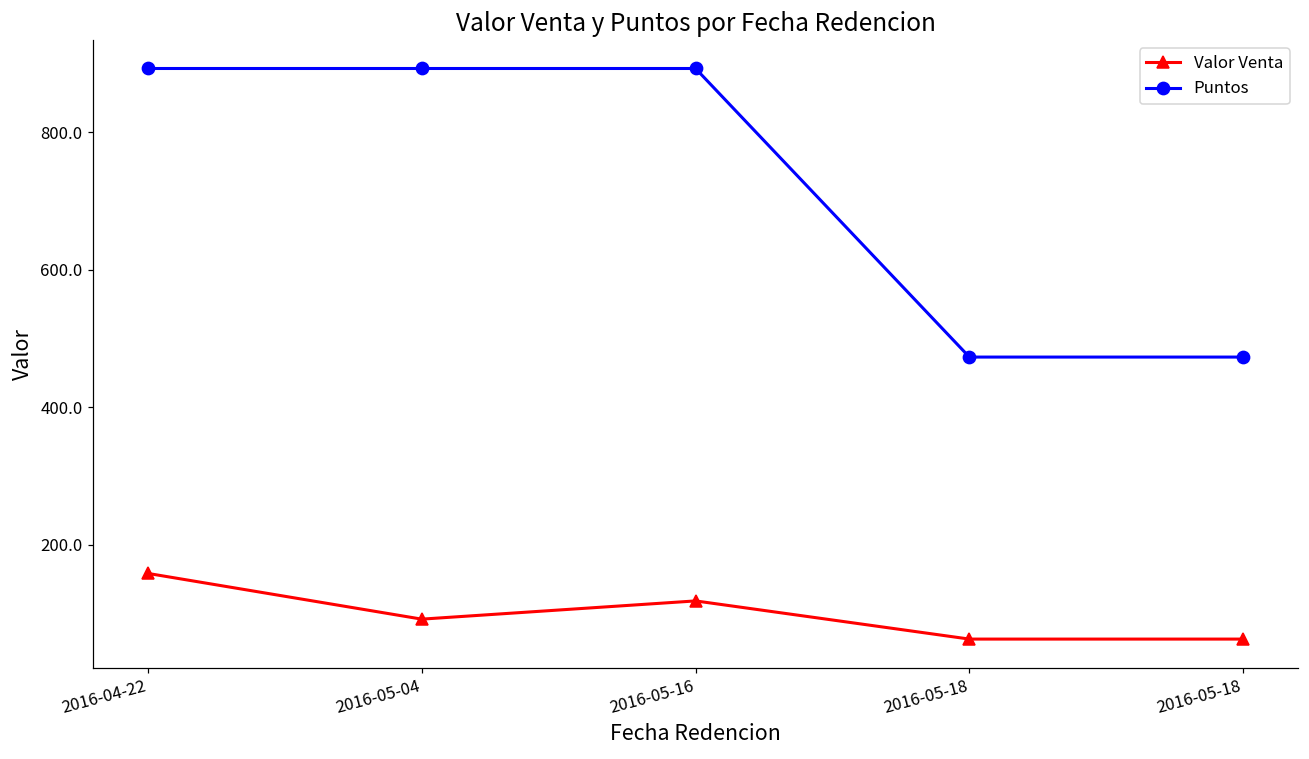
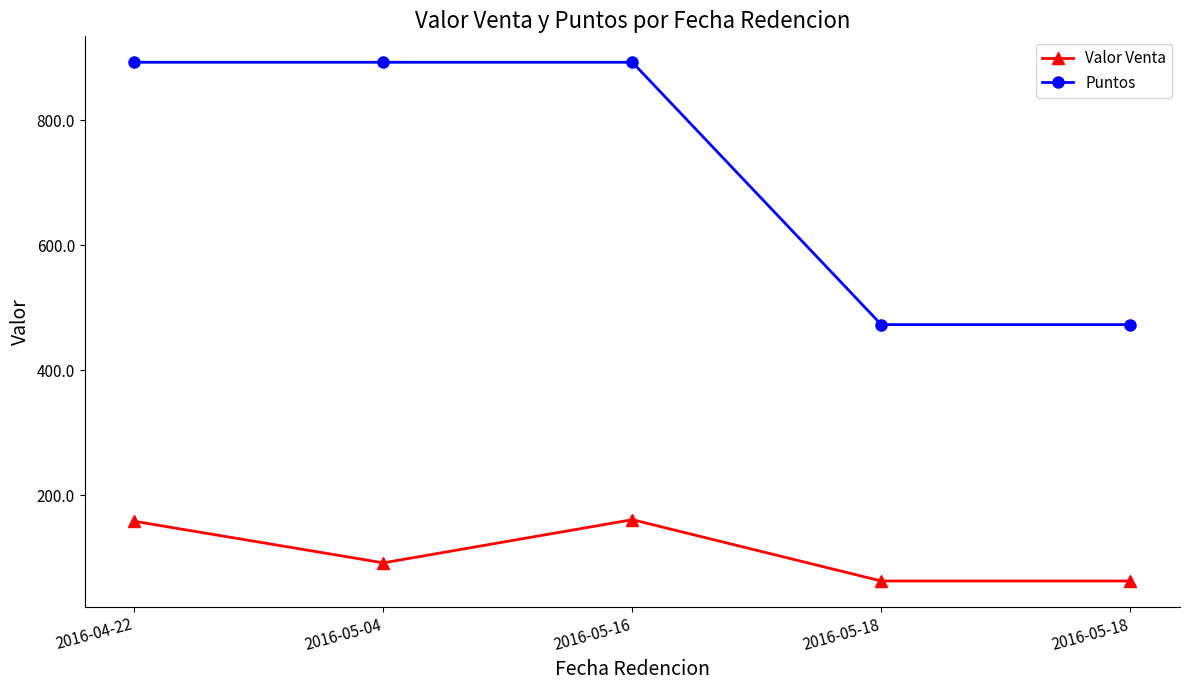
Valor Venta, 2016-05-16: 120 -> 160
